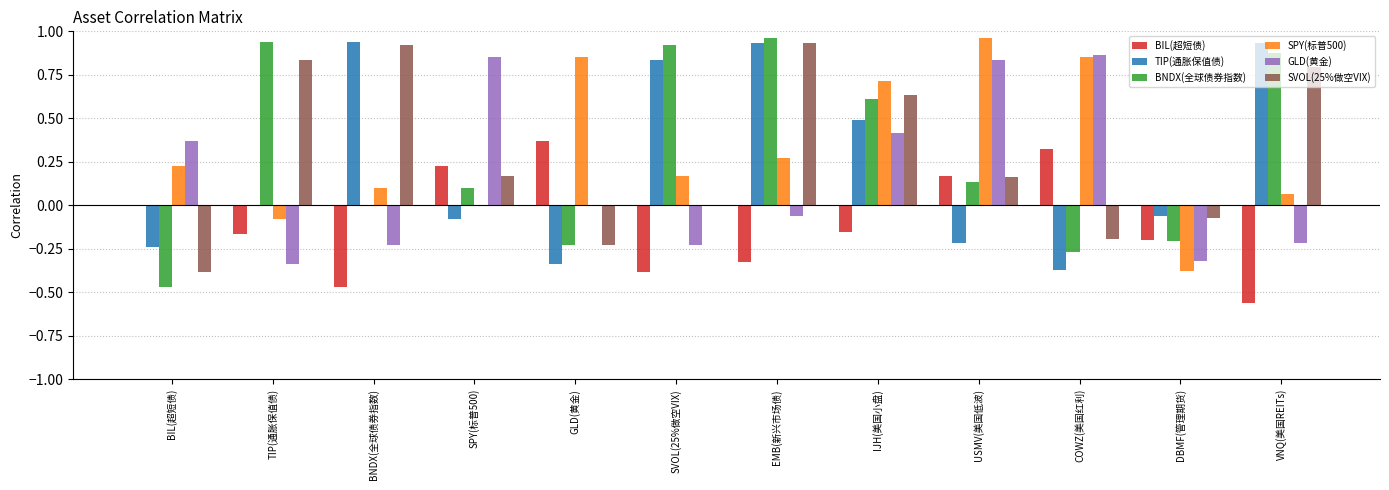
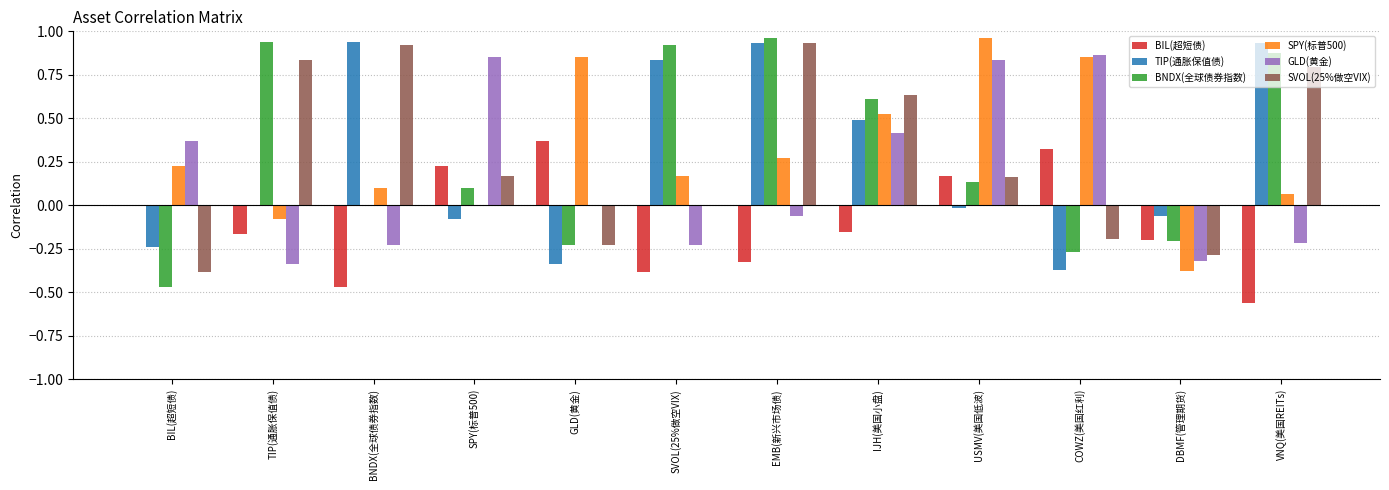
SPY(标普500), IJH(美国小盘): 0.71 -> 0.52
TIP(通胀保值债), USMV(美国低波): -0.22 -> -0.02
SVOL(25%做空VIX), DBMF(管理期货): -0.07 -> -0.29
